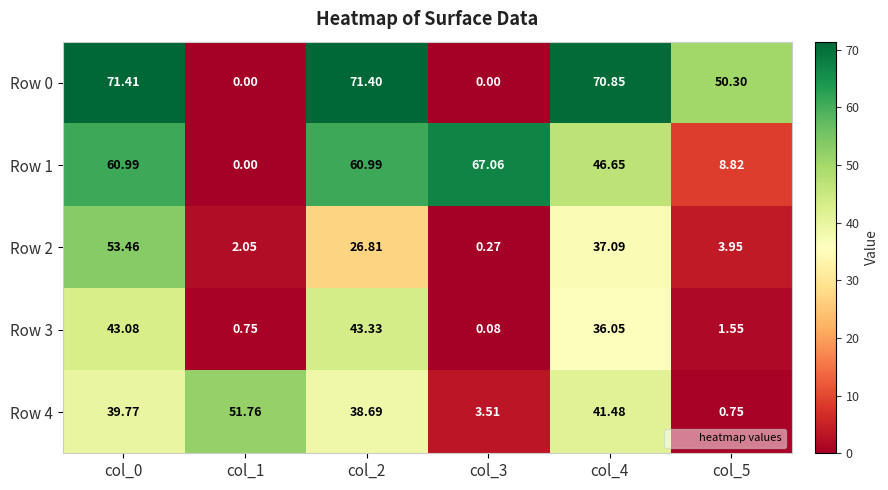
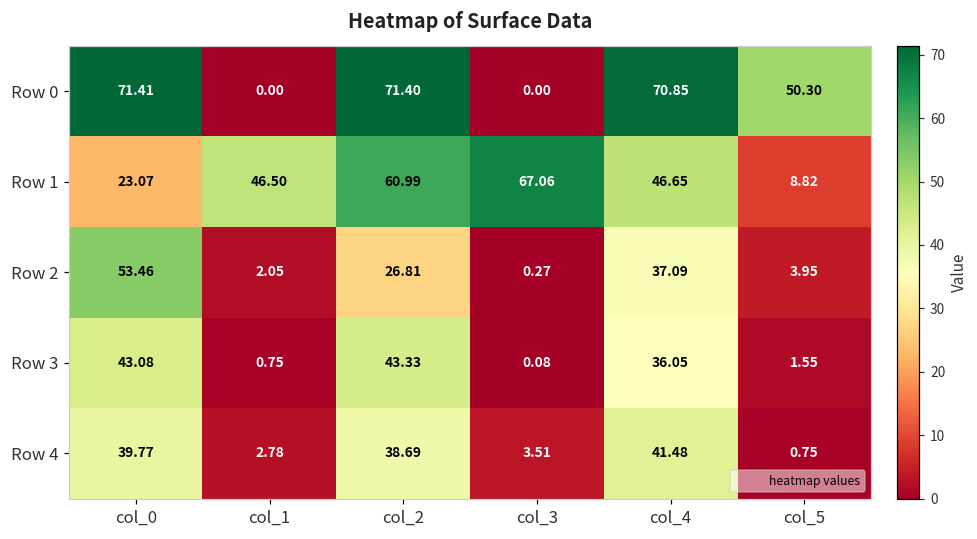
Row 1, col_0: 60.99 -> 23.07
Row 1, col_1: 0.00 -> 46.50
Row 4, col_1: 51.76 -> 2.78
